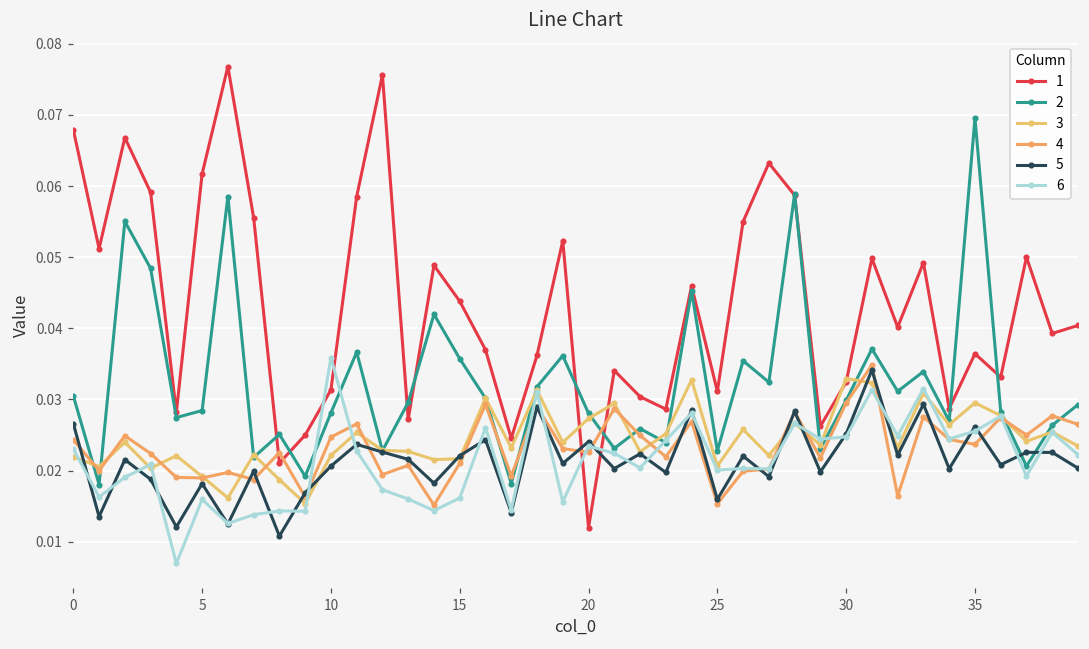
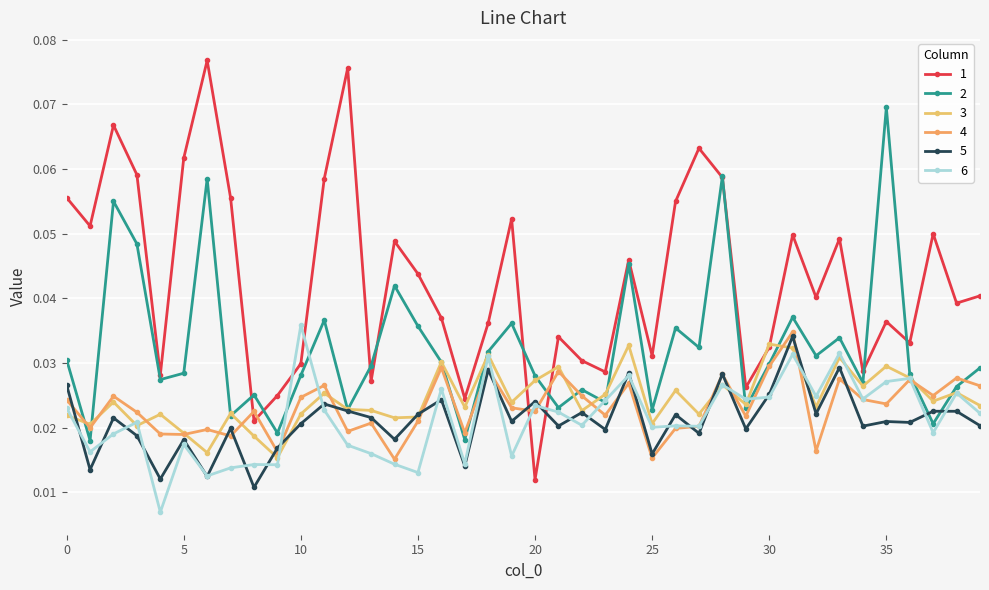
1, 0: 0.068 -> 0.056
6, 5: 0.016 -> 0.017
1, 10: 0.031 -> 0.030
6, 15: 0.016 -> 0.013
5, 35: 0.026 -> 0.021
6, 35: 0.026 -> 0.027
